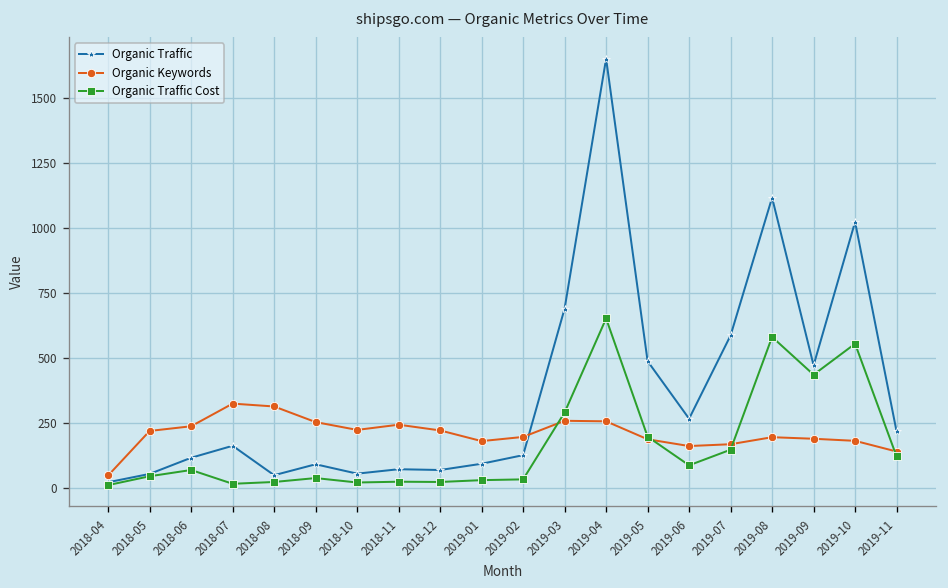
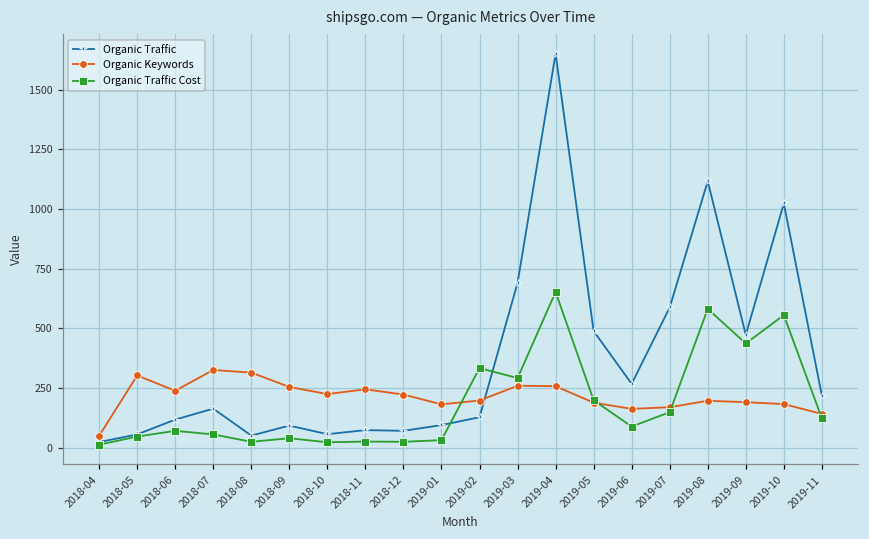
Organic Keywords, 2018-05: 220 -> 300
Organic Traffic Cost, 2018-07: 20 -> 60
Organic Traffic Cost, 2019-02: 40 -> 330
